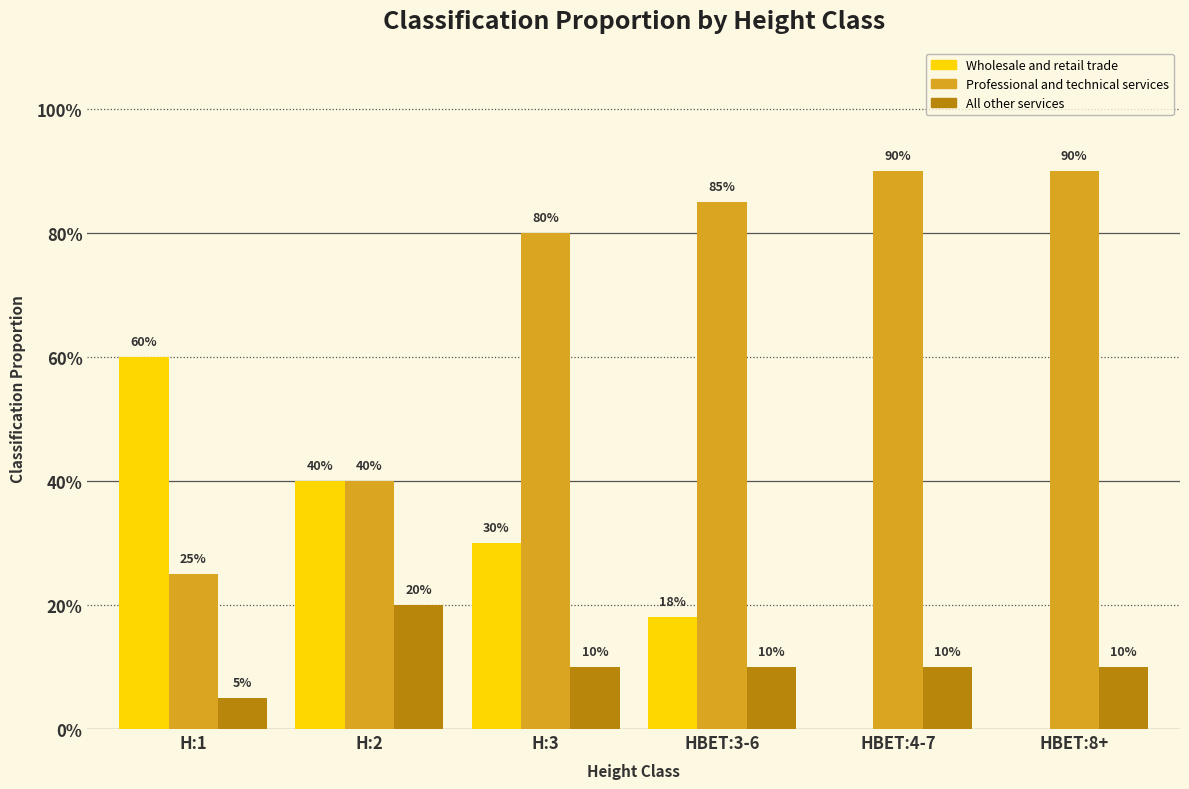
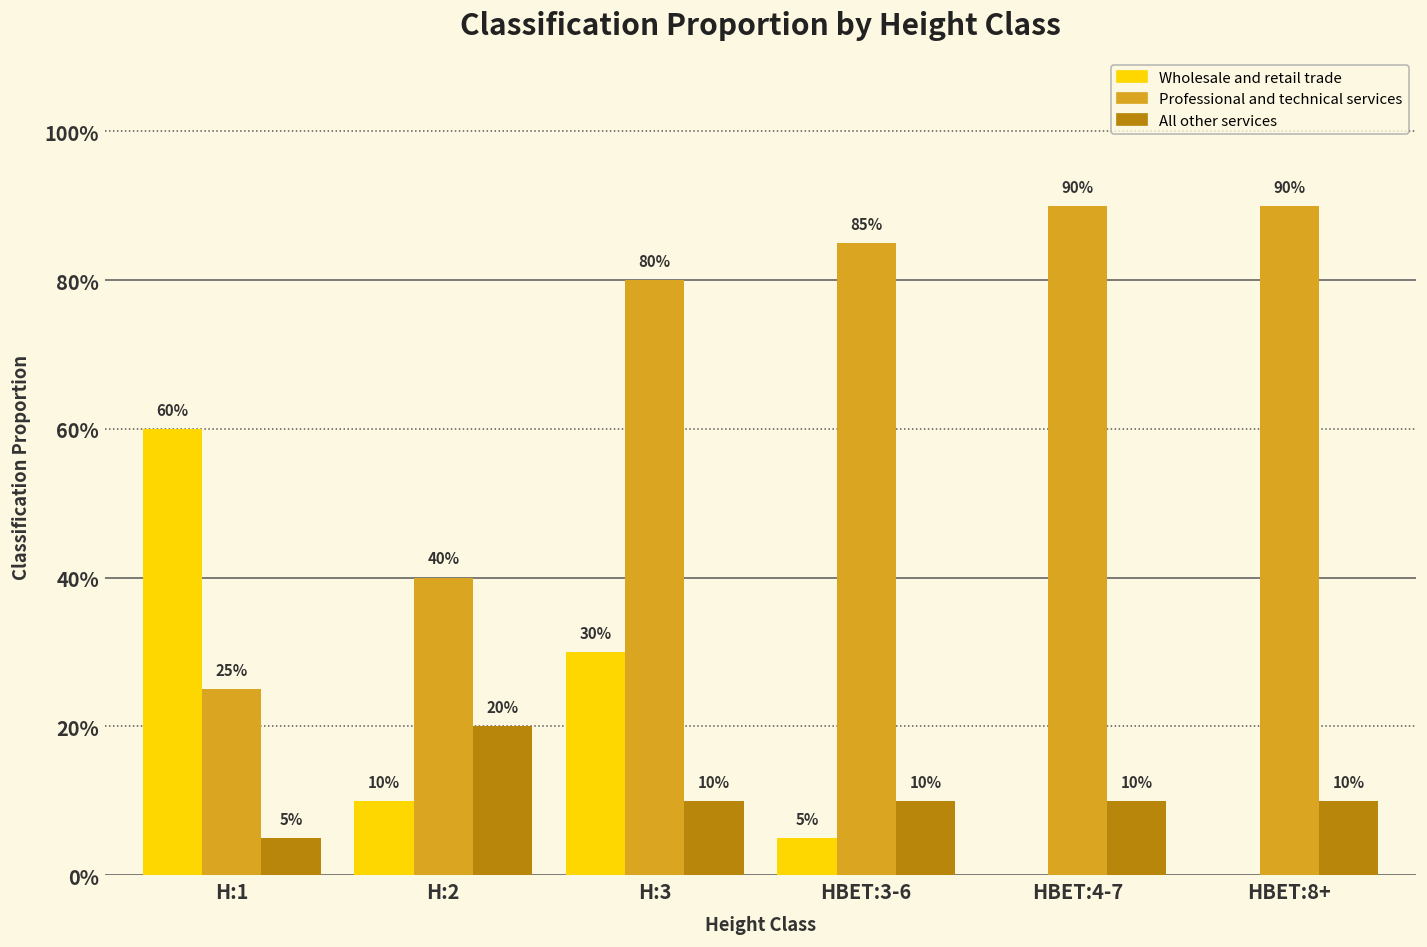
Wholesale and retail trade, H:2: 40% -> 10%
Wholesale and retail trade, HBET:3-6: 18% -> 5%
